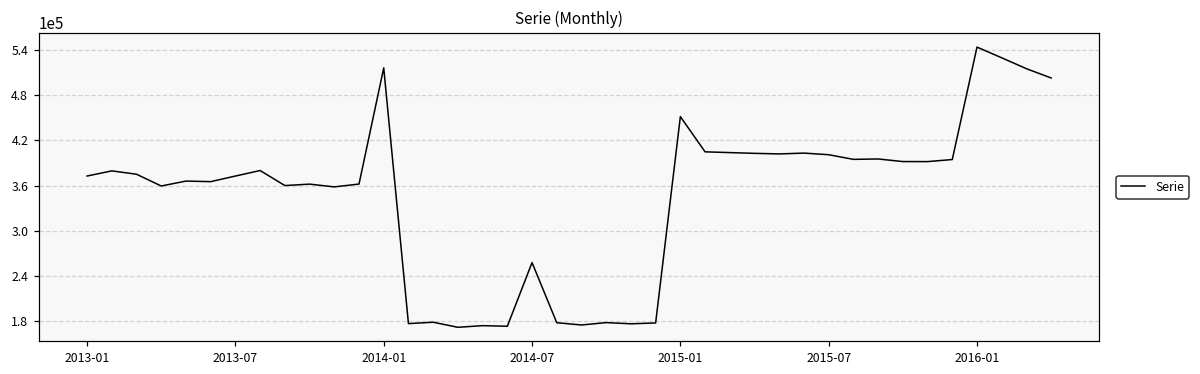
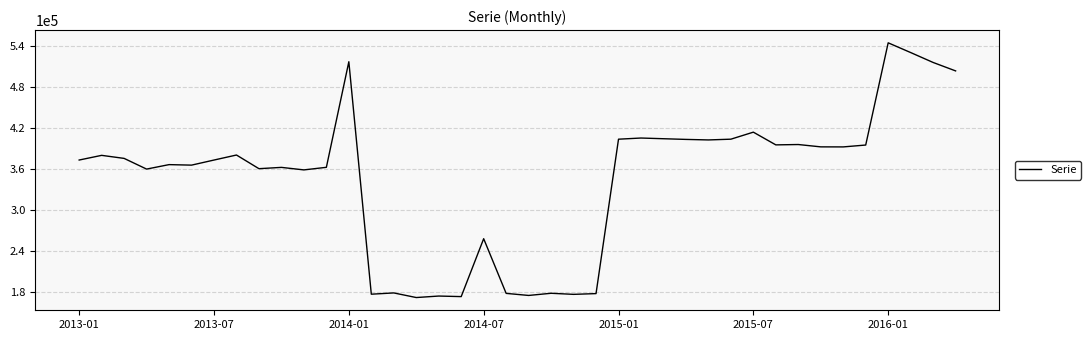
2015-01: 450000 -> 400000
2015-07: 400000 -> 410000
